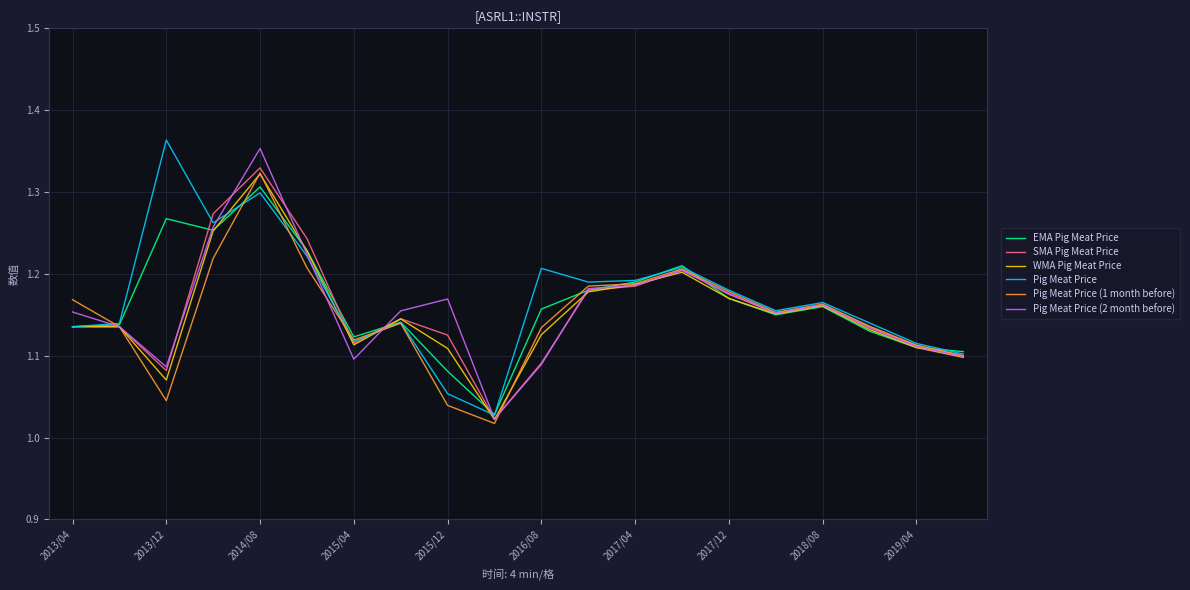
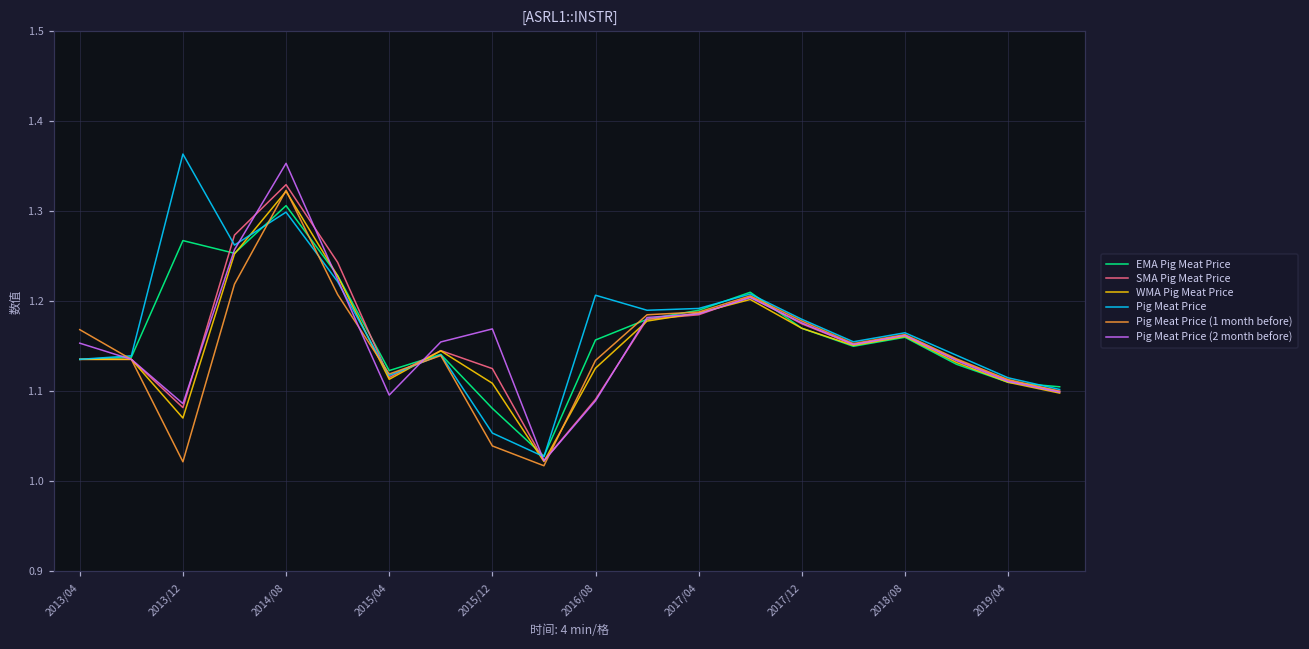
Pig Meat Price (1 month before), 2013/12: 1.05 -> 1.02
